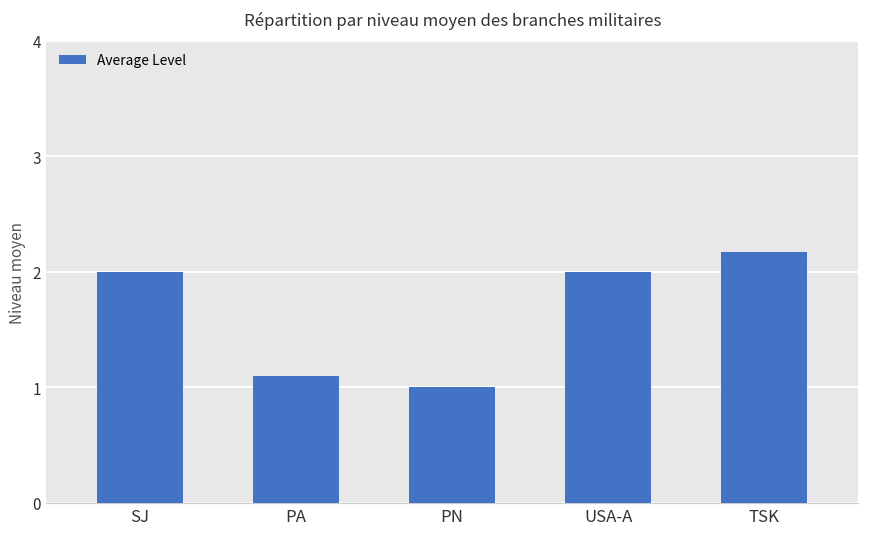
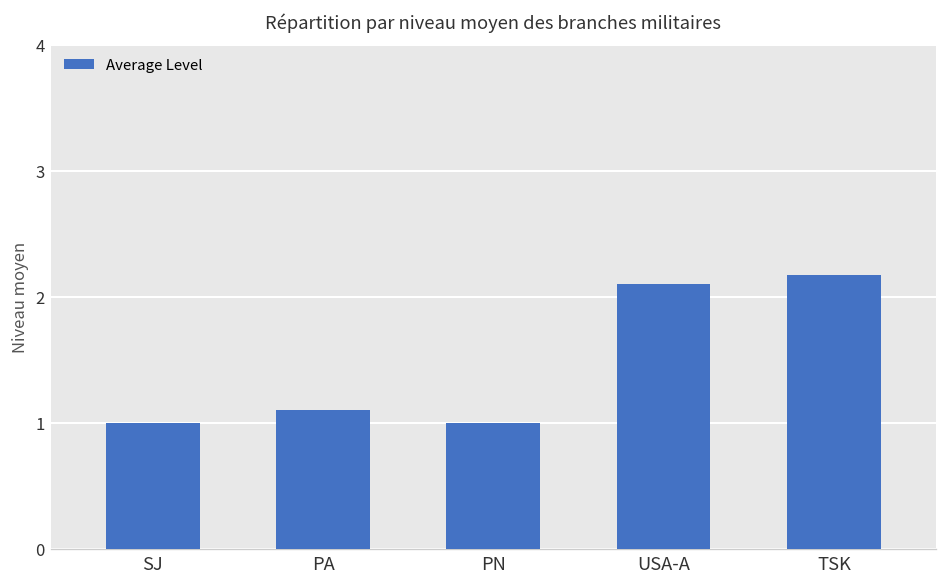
SJ: 2 -> 1
USA-A: 2.0 -> 2.1
